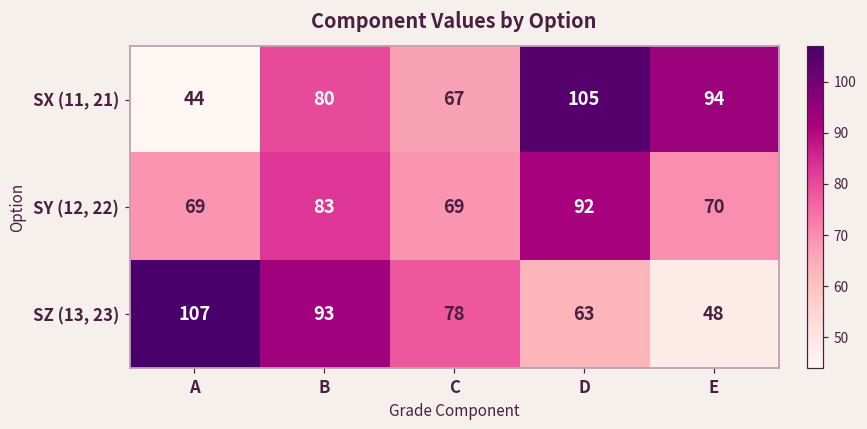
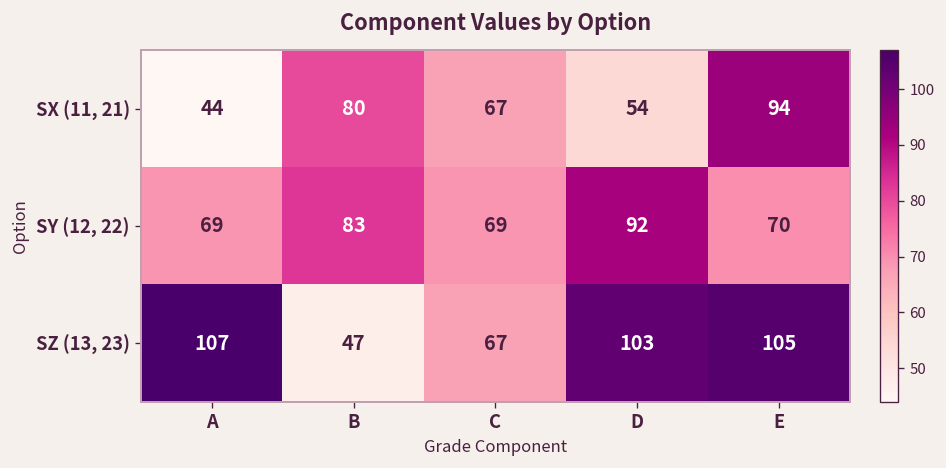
SX (11, 21), D: 105 -> 54
SZ (13, 23), B: 93 -> 47
SZ (13, 23), C: 78 -> 67
SZ (13, 23), D: 63 -> 103
SZ (13, 23), E: 48 -> 105
